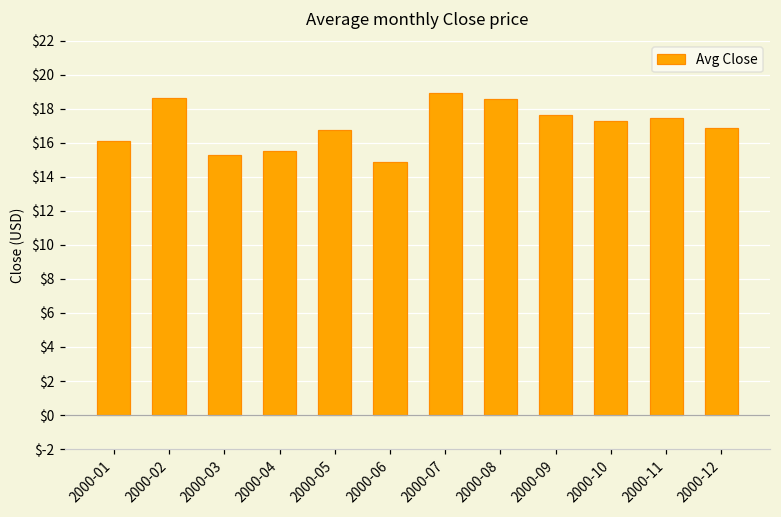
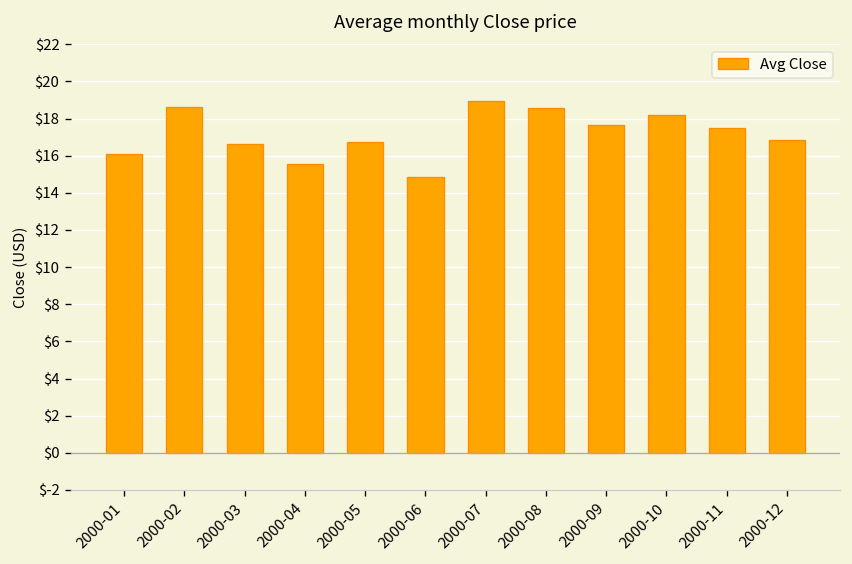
2000-03: $15.3 -> $16.6
2000-10: $17.3 -> $18.2
